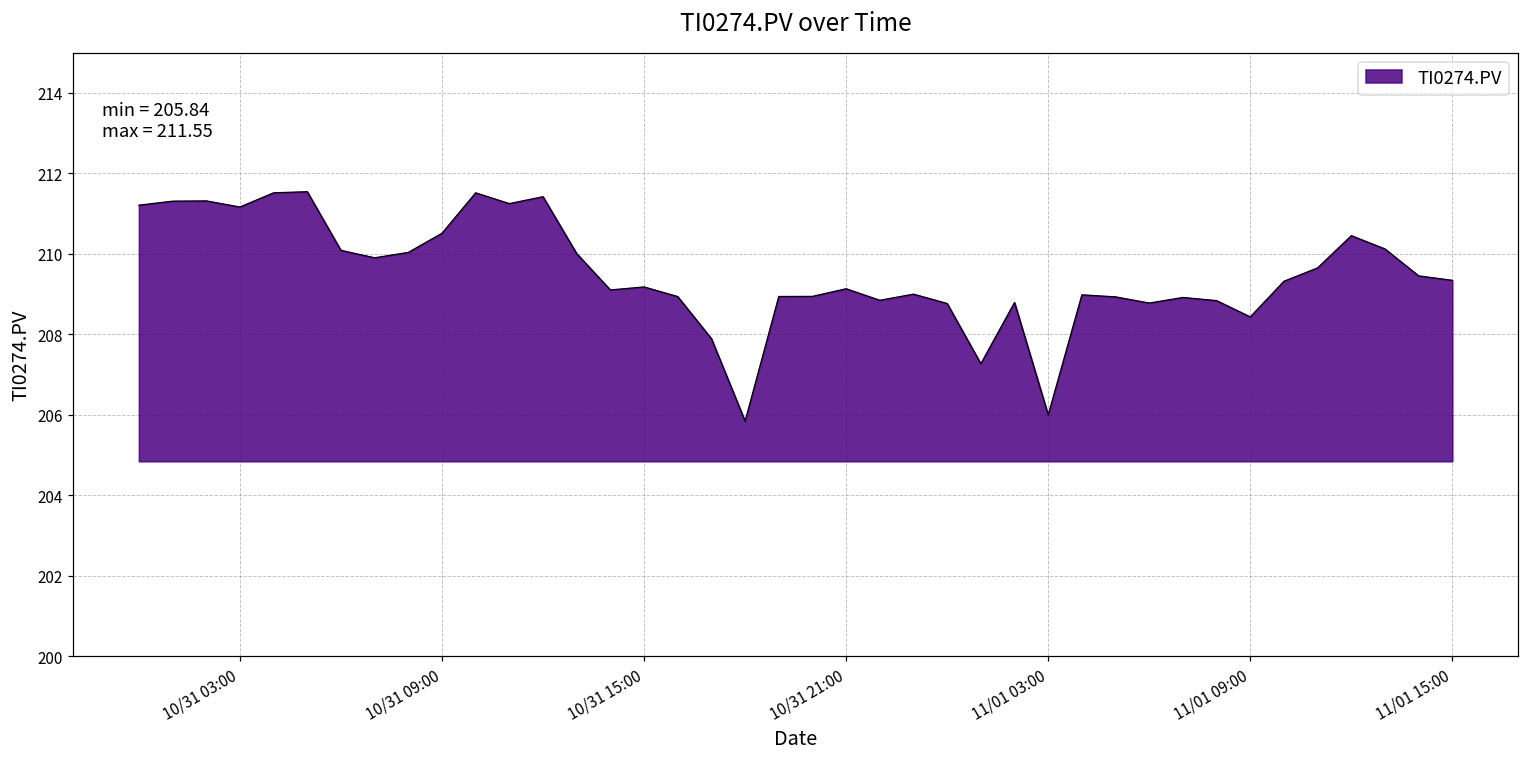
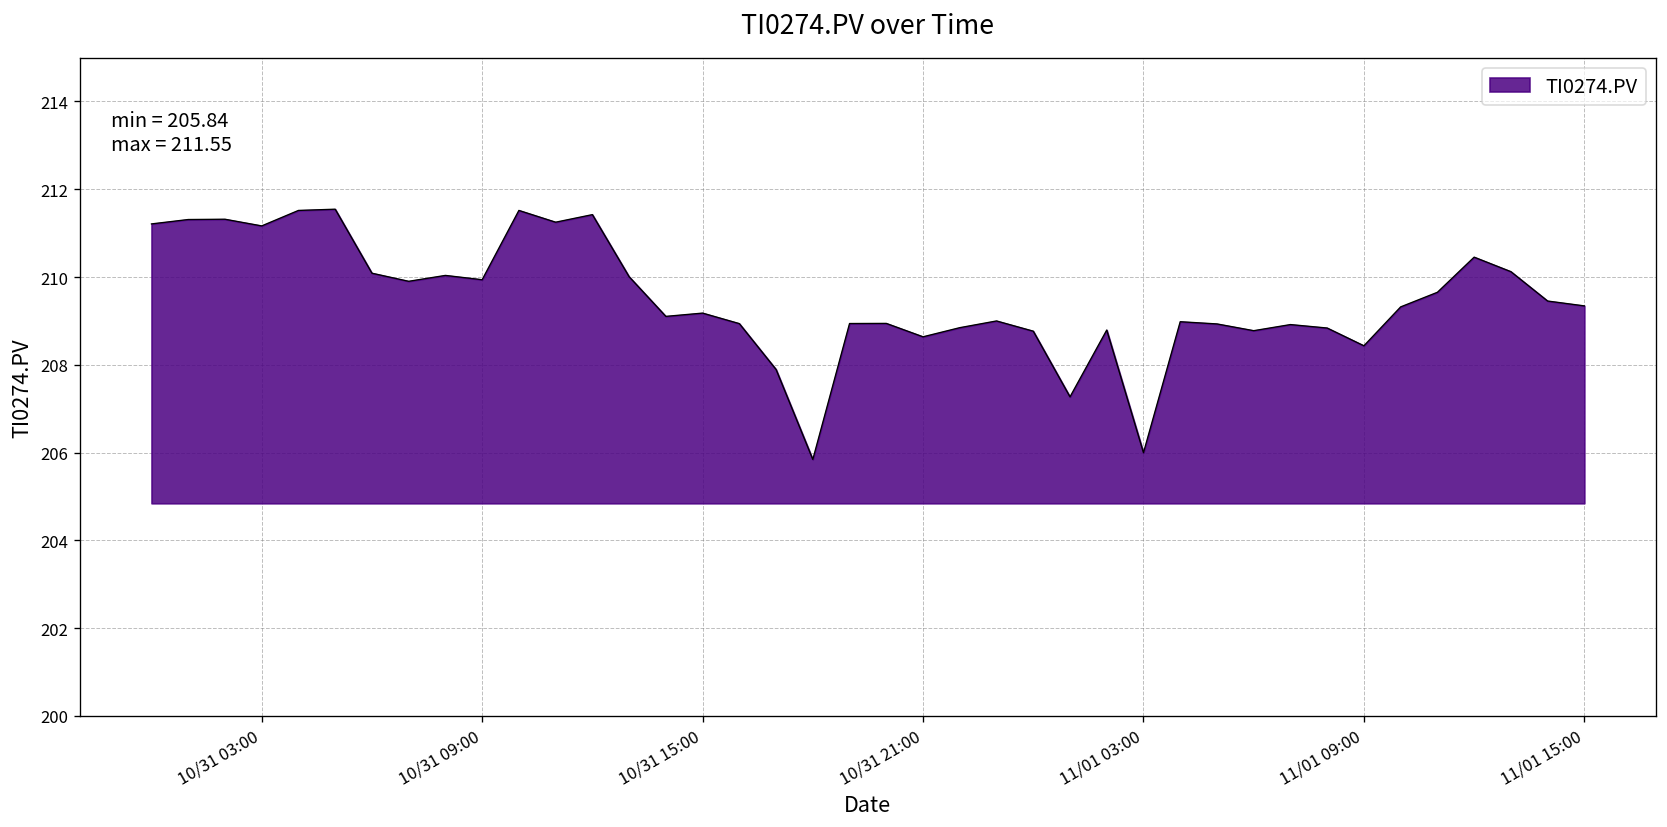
10/31 09:00: 210.5 -> 209.9
10/31 21:00: 209.1 -> 208.6
